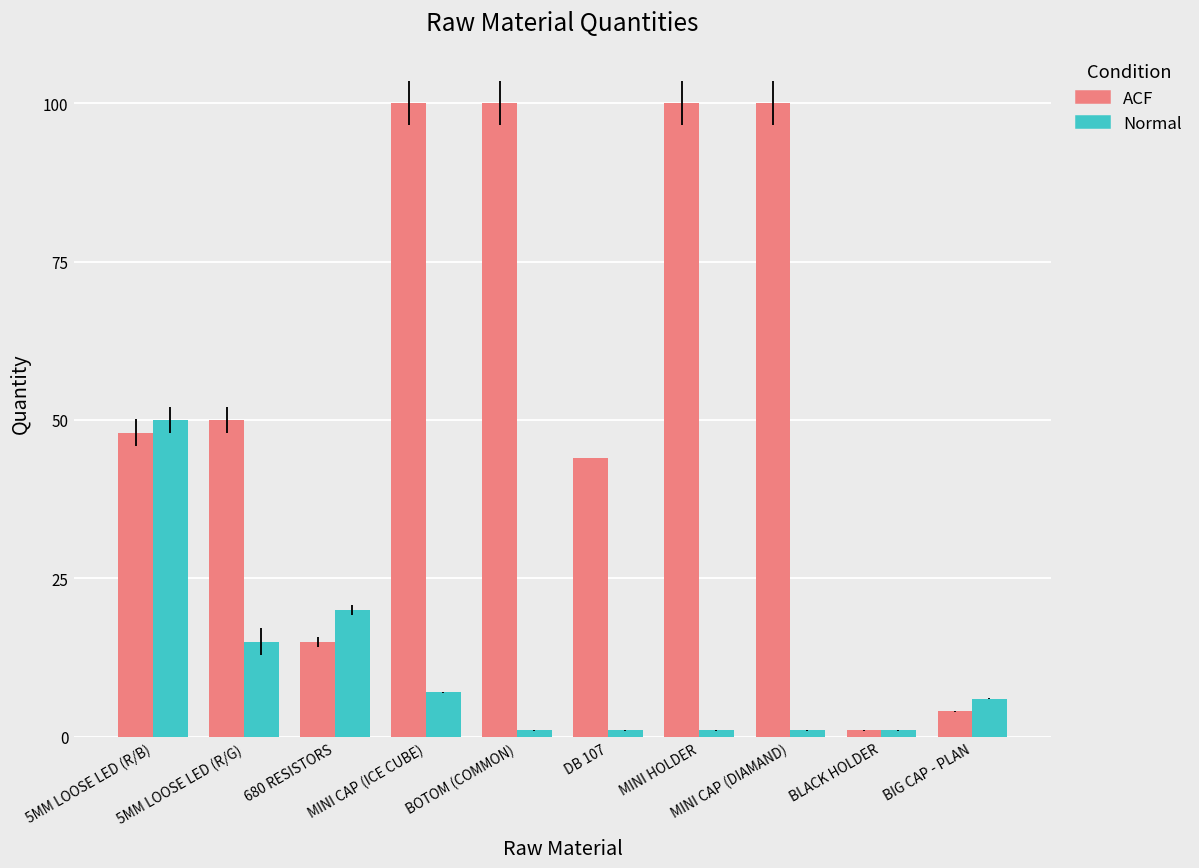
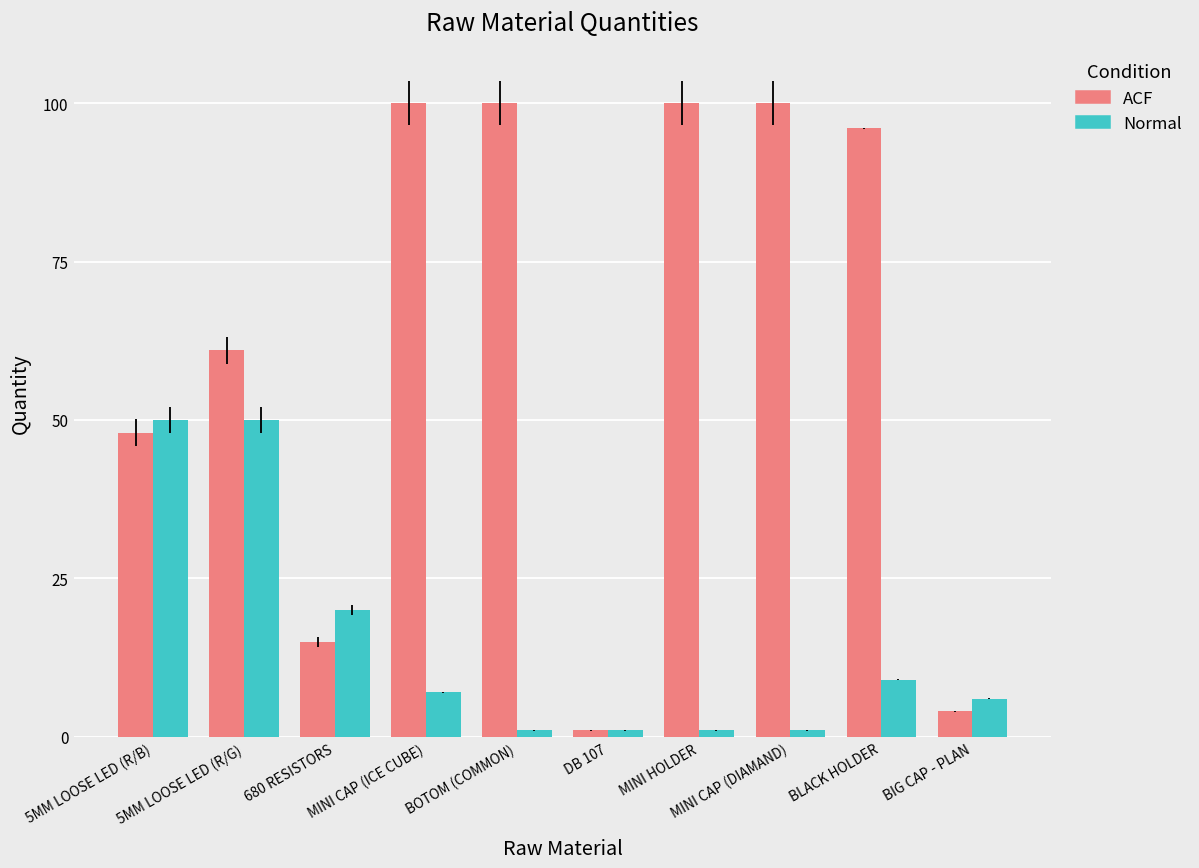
ACF, 5MM LOOSE LED (R/G): 50 -> 61
Normal, 5MM LOOSE LED (R/G): 15 -> 50
ACF, DB 107: 44 -> 1
ACF, BLACK HOLDER: 1 -> 96
Normal, BLACK HOLDER: 1 -> 9
